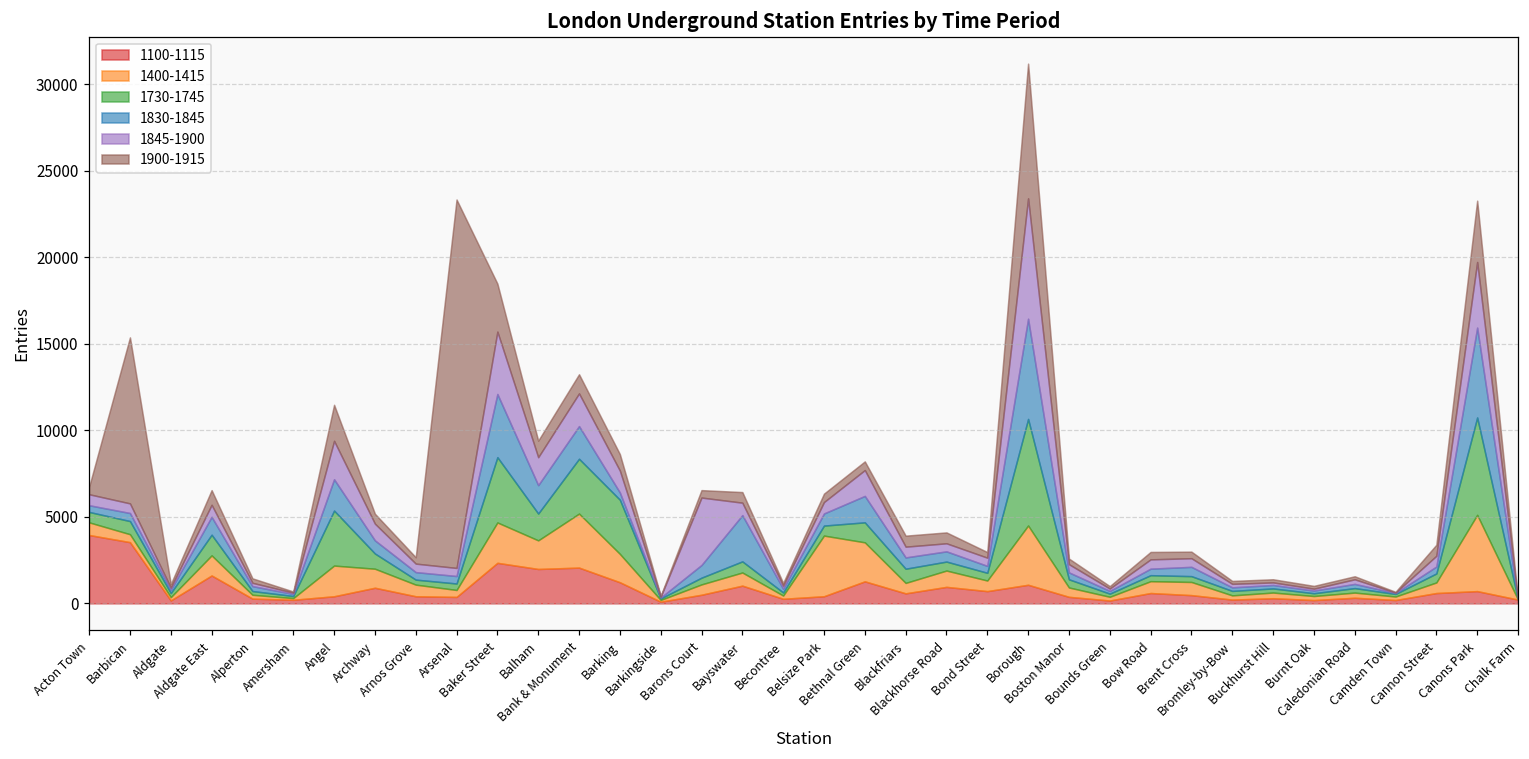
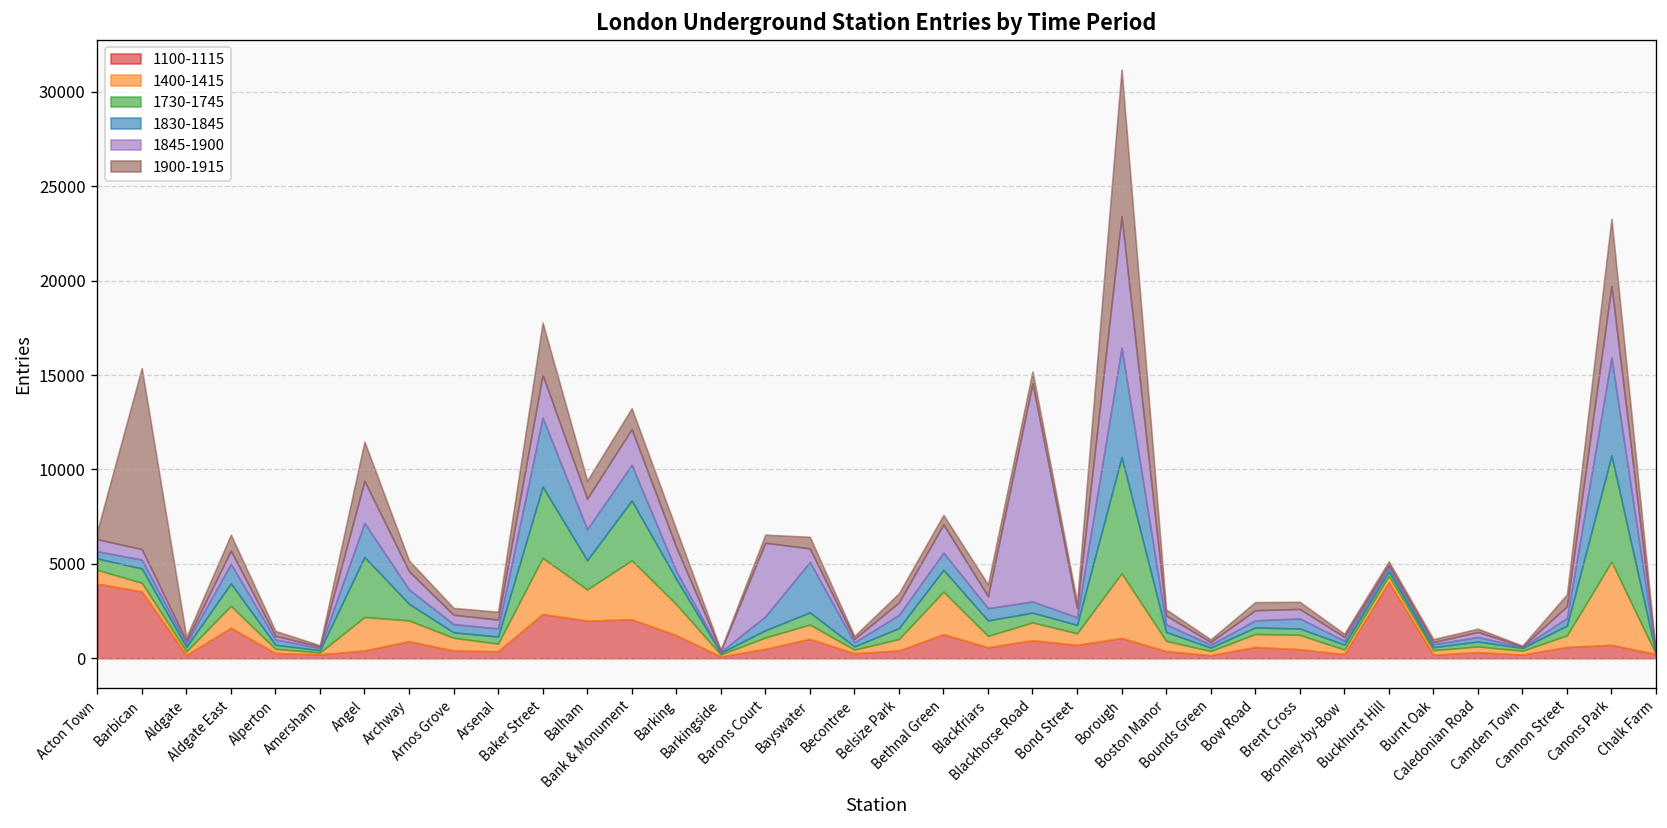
1900-1915, Arsenal: 21300 -> 400
1400-1415, Baker Street: 2300 -> 3000
1845-1900, Baker Street: 3600 -> 2300
1730-1745, Barking: 3100 -> 1300
1400-1415, Belsize Park: 3500 -> 600
1830-1845, Bethnal Green: 1500 -> 900
1845-1900, Blackhorse Road: 500 -> 11600
1100-1115, Buckhurst Hill: 300 -> 4000
